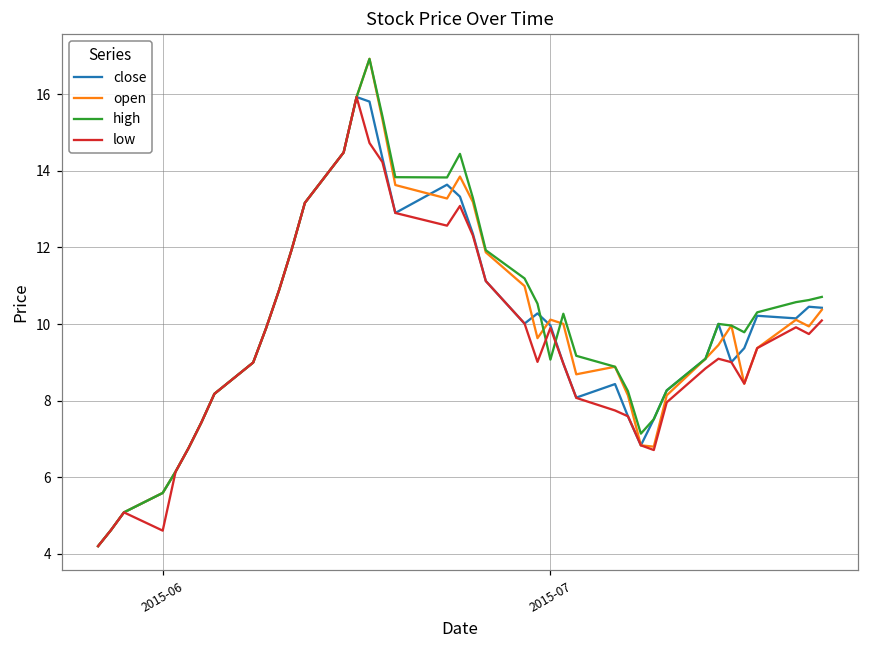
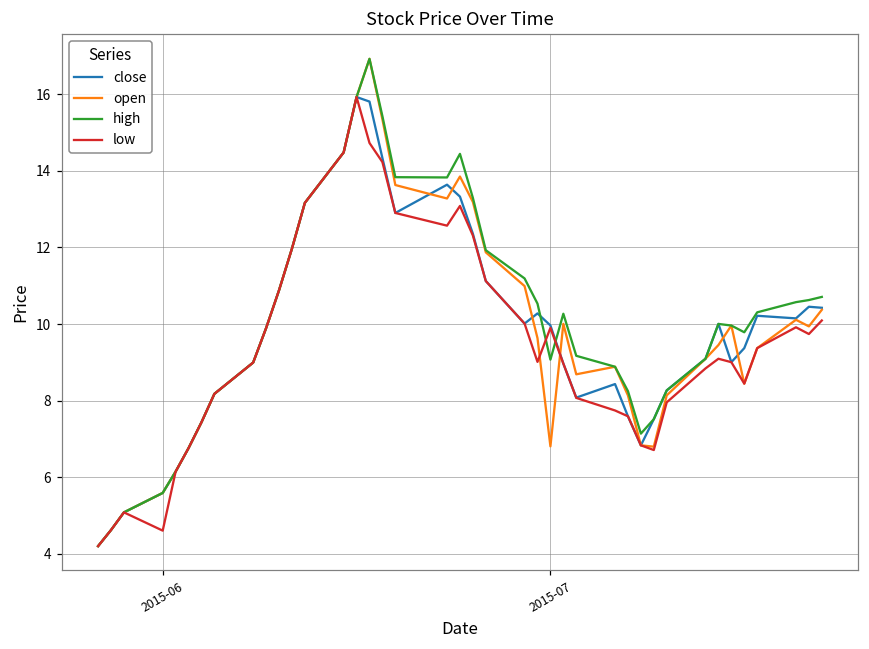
open, 2015-07: 10.1 -> 6.8
